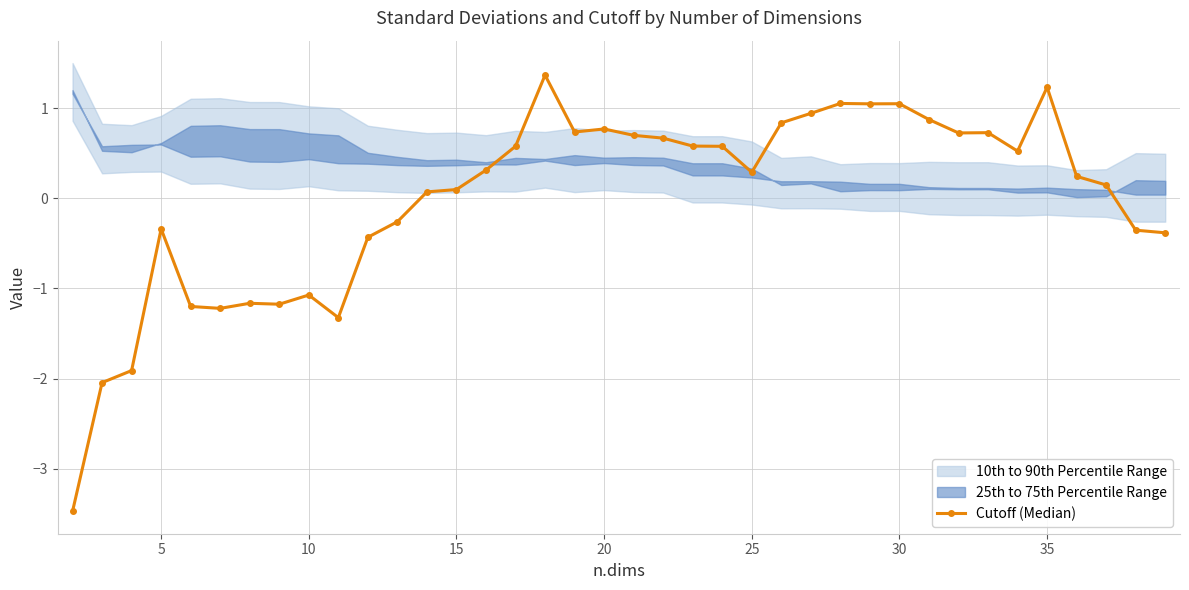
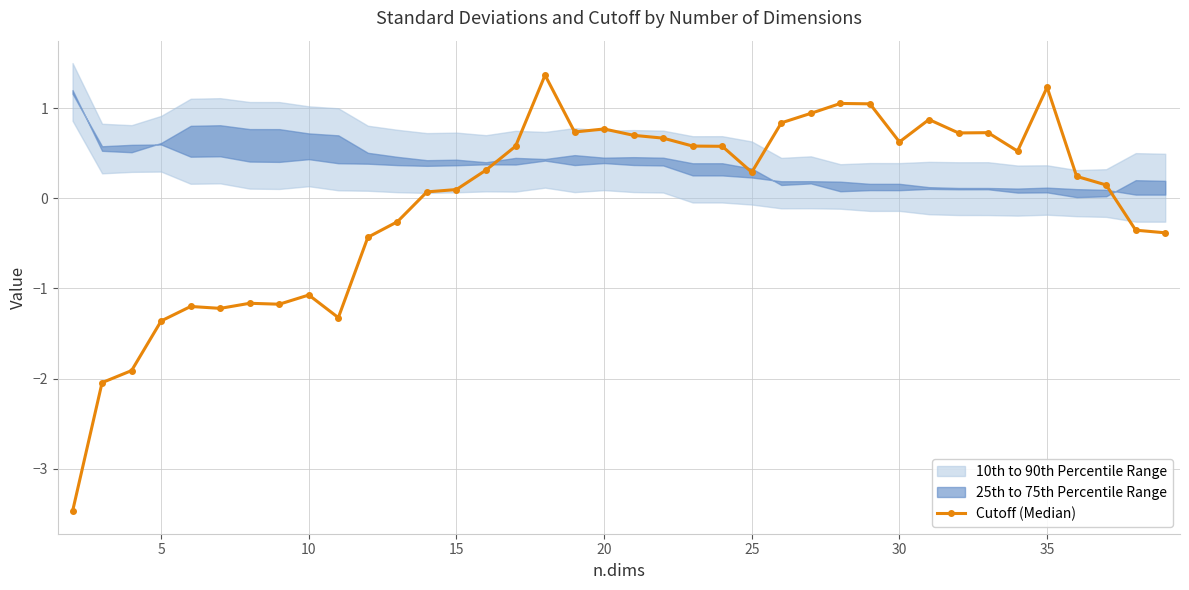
Cutoff (Median), 5: -0.3 -> -1.4
Cutoff (Median), 30: 1.0 -> 0.6
